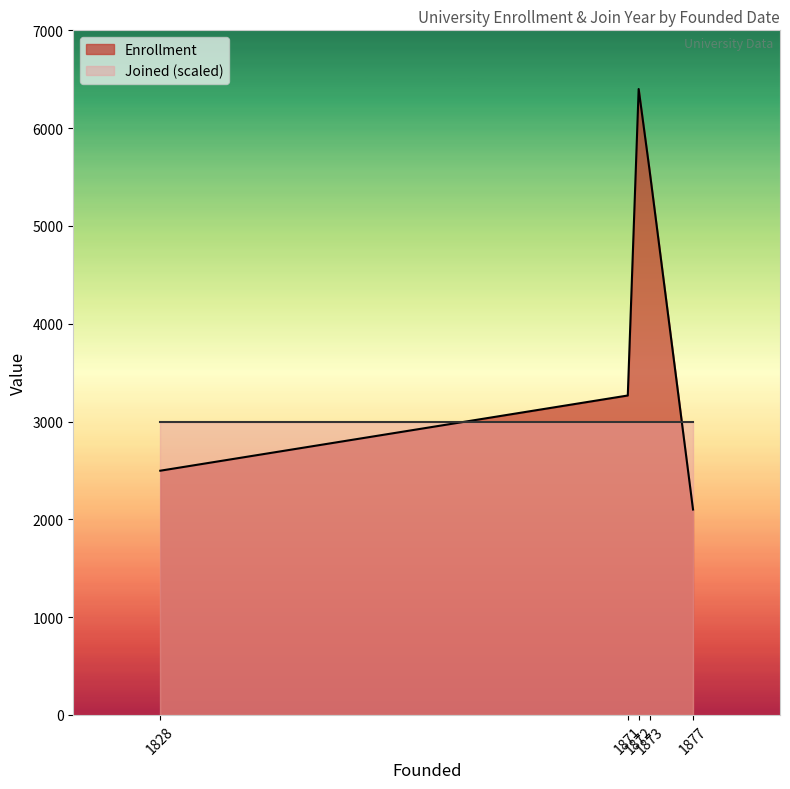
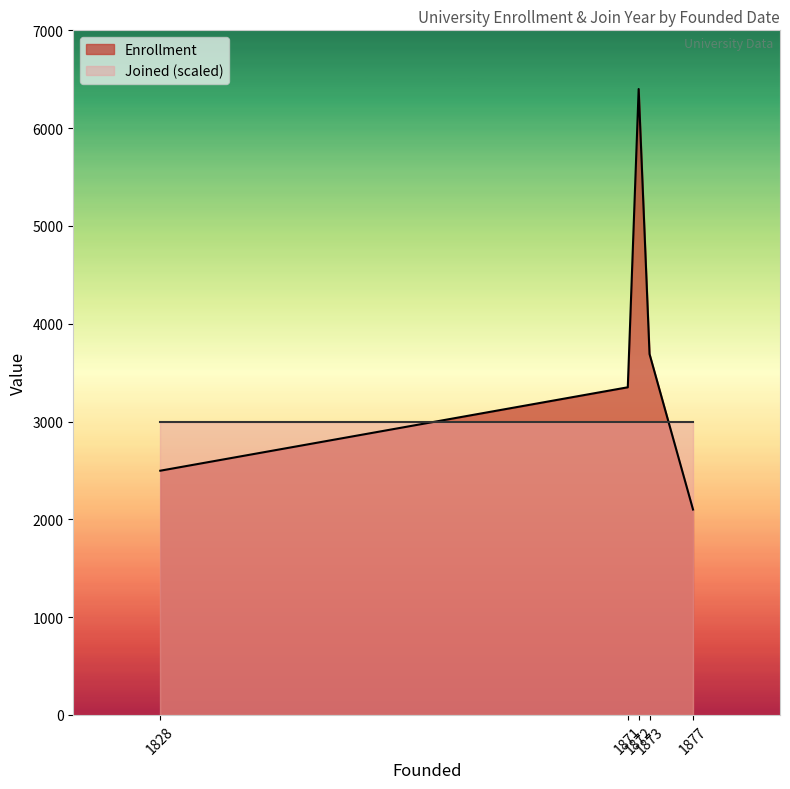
Enrollment, 1871: 3300 -> 3400
Enrollment, 1873: 5600 -> 3700
